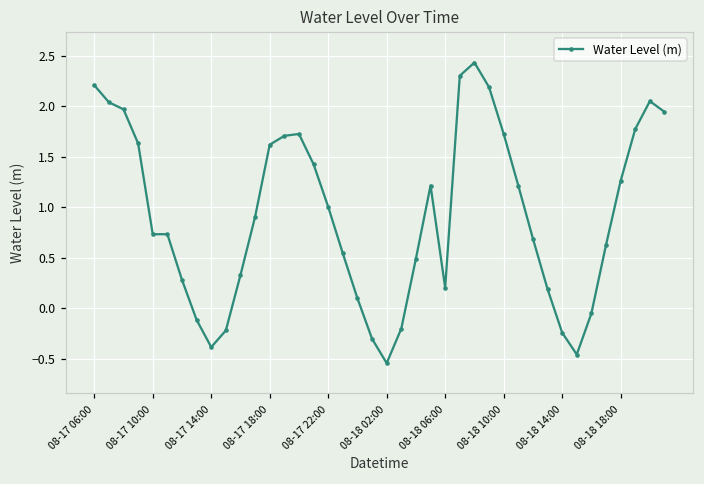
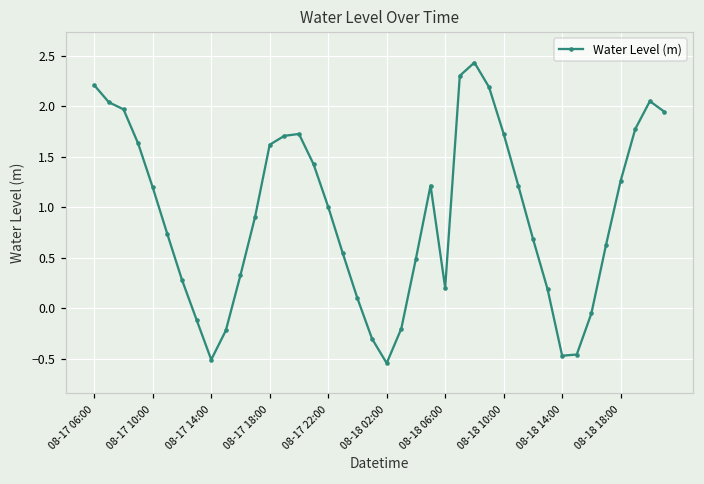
08-17 10:00: 0.7 -> 1.2
08-17 14:00: -0.4 -> -0.5
08-18 14:00: -0.2 -> -0.5
